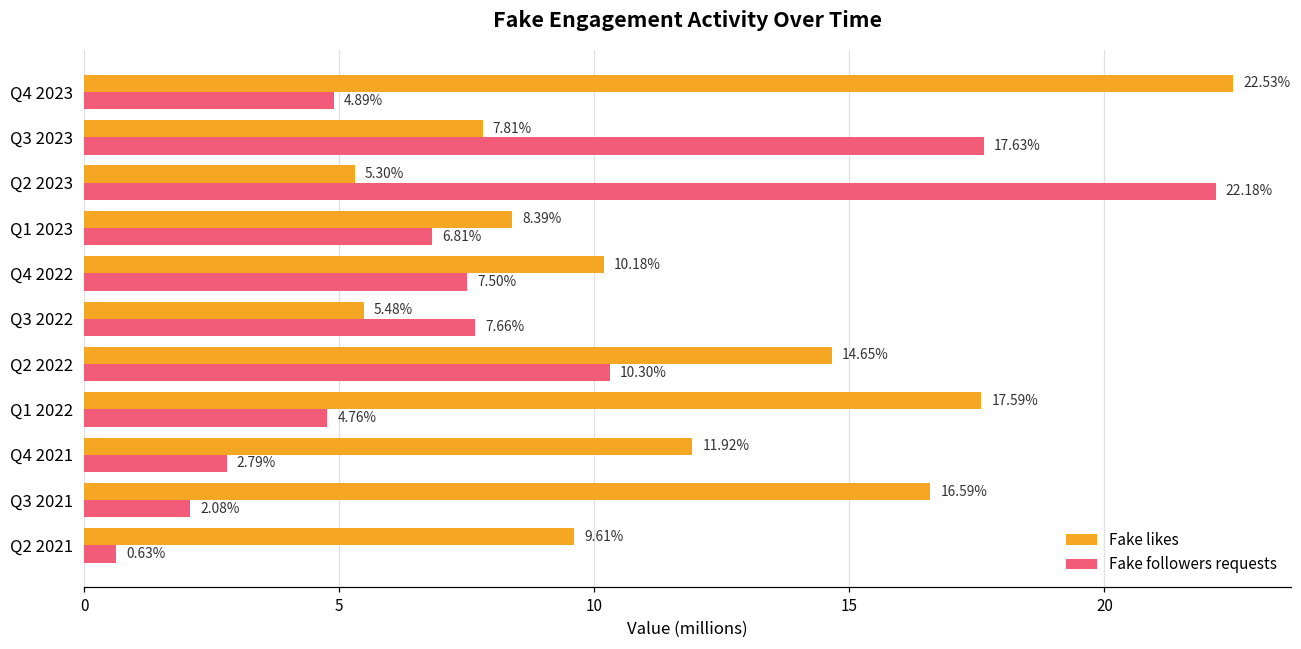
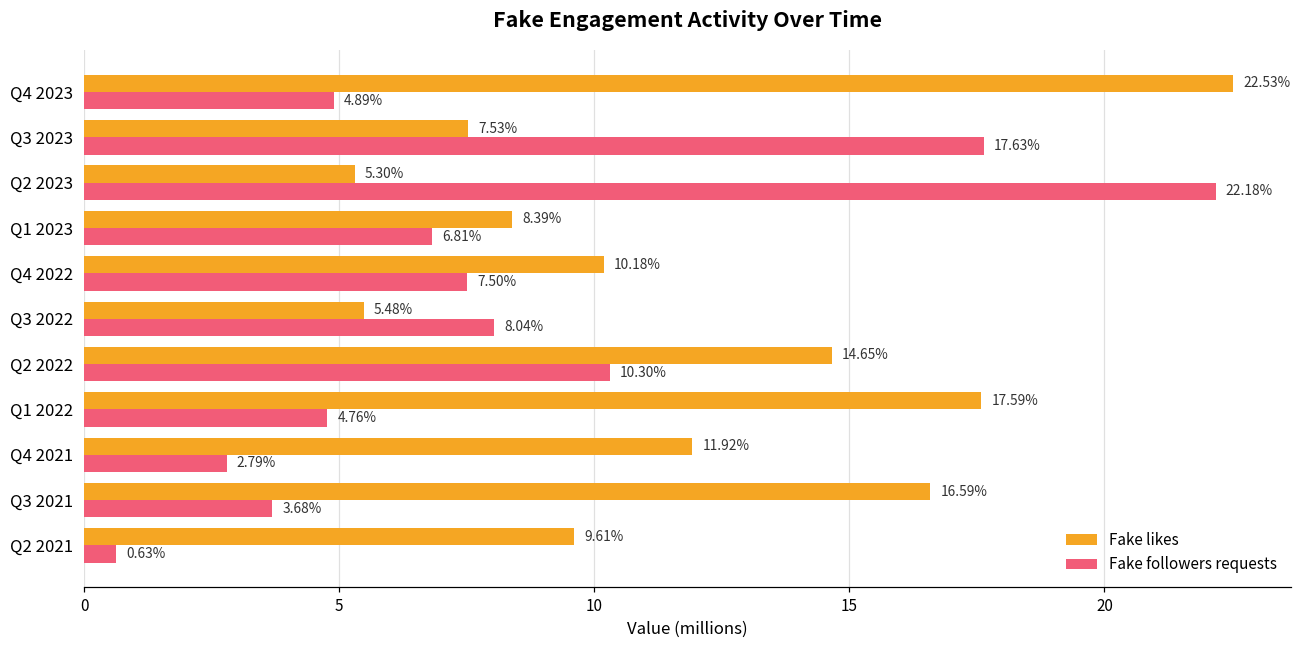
Fake likes, Q3 2023: 7.81% -> 7.53%
Fake followers requests, Q3 2022: 7.66% -> 8.04%
Fake followers requests, Q3 2021: 2.08% -> 3.68%
